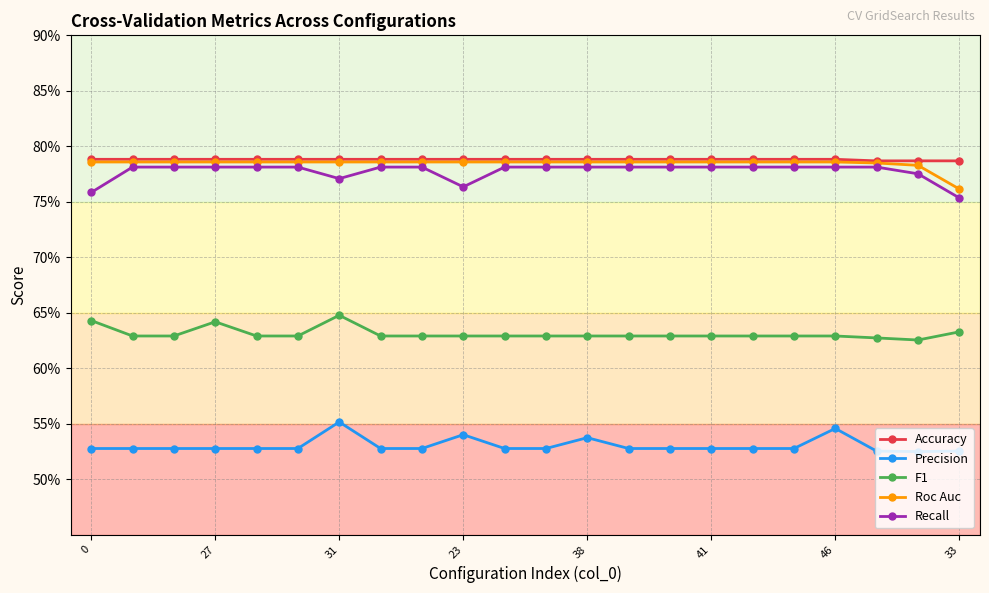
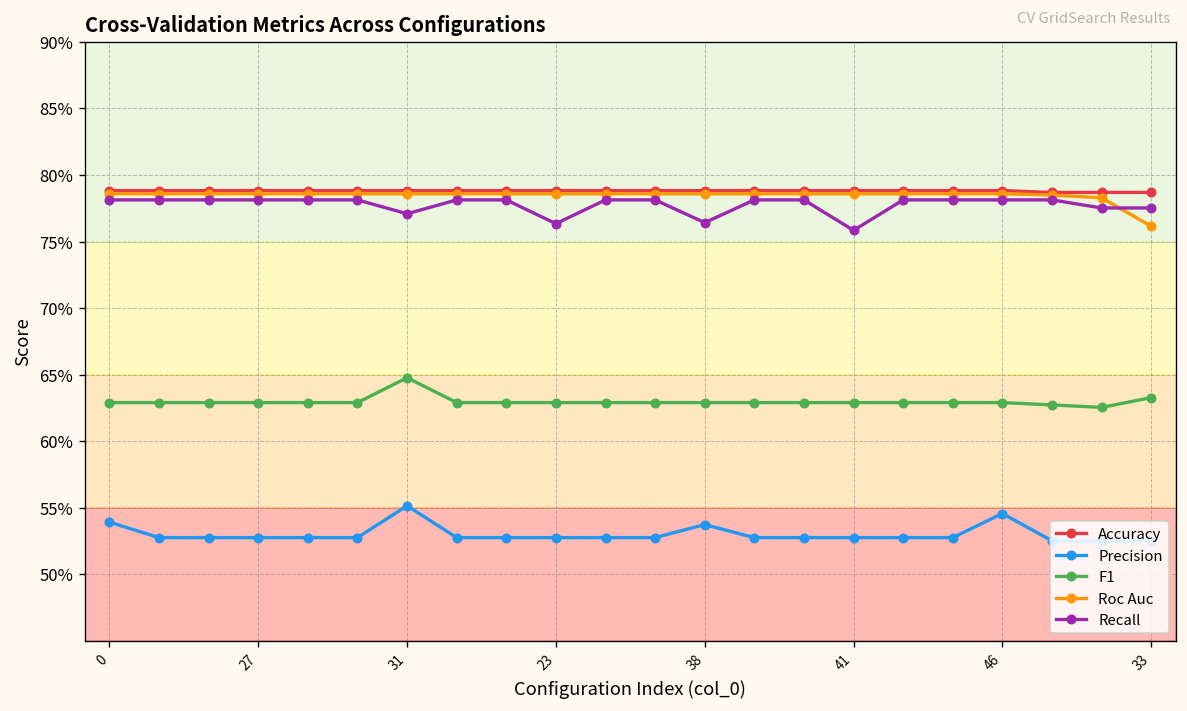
Precision, 0: 52.8% -> 53.9%
F1, 0: 64.3% -> 62.9%
Recall, 0: 75.8% -> 78.1%
F1, 27: 64.2% -> 62.9%
Precision, 23: 54.0% -> 52.8%
Recall, 38: 78.1% -> 76.4%
Recall, 41: 78.1% -> 75.8%
Recall, 33: 75.3% -> 77.5%
